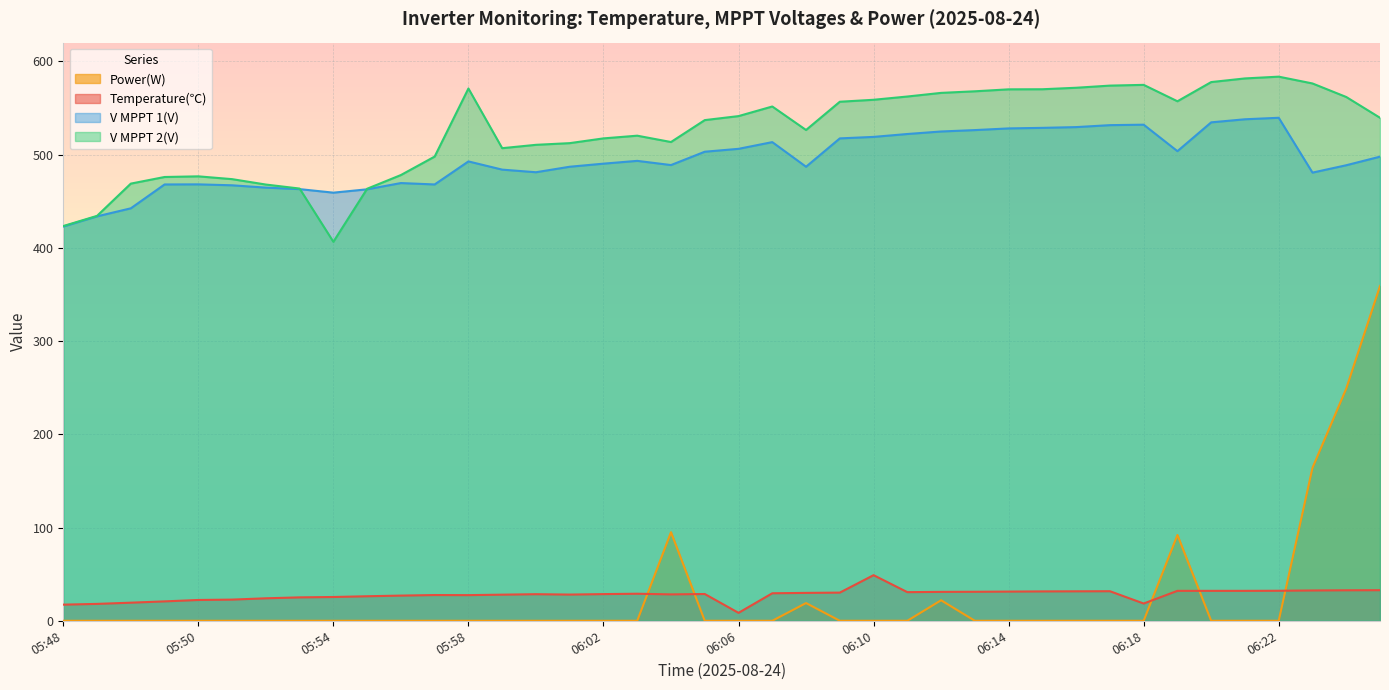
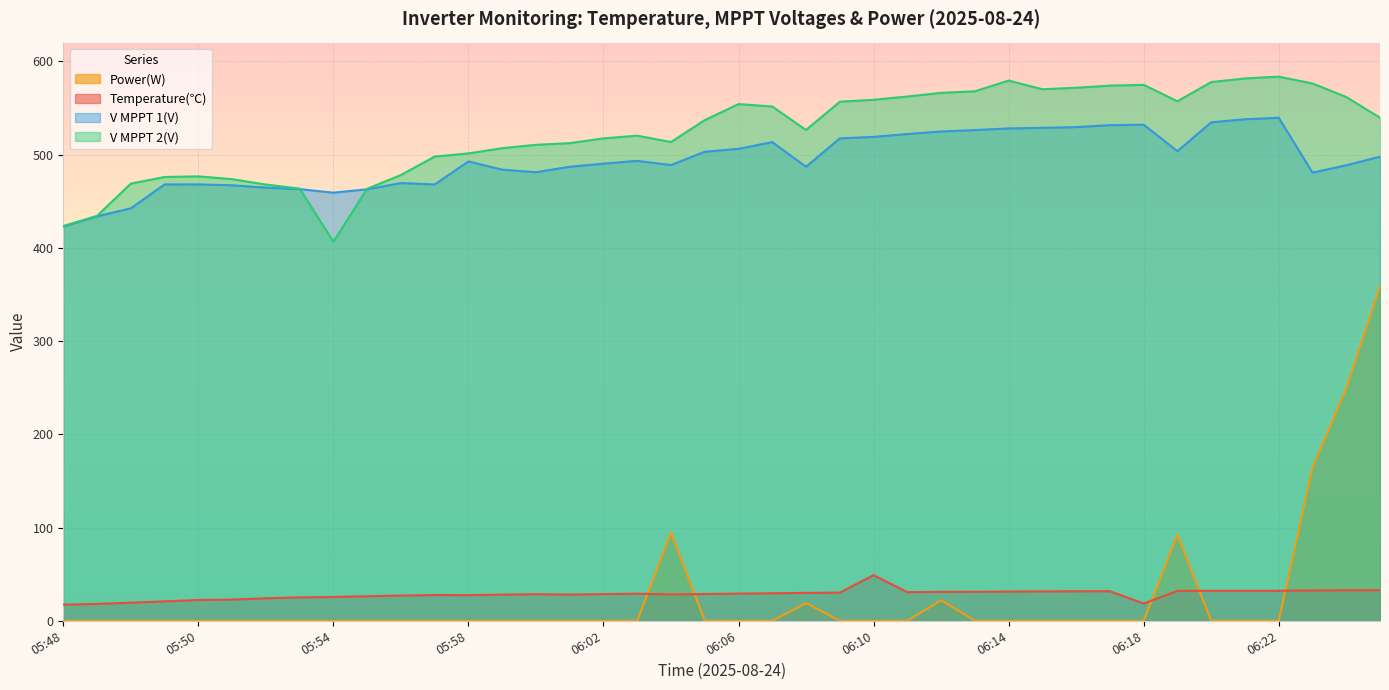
V MPPT 2(V), 05:58: 570 -> 500
Temperature(℃), 06:06: 10 -> 30
V MPPT 2(V), 06:06: 540 -> 550
V MPPT 2(V), 06:14: 570 -> 580
